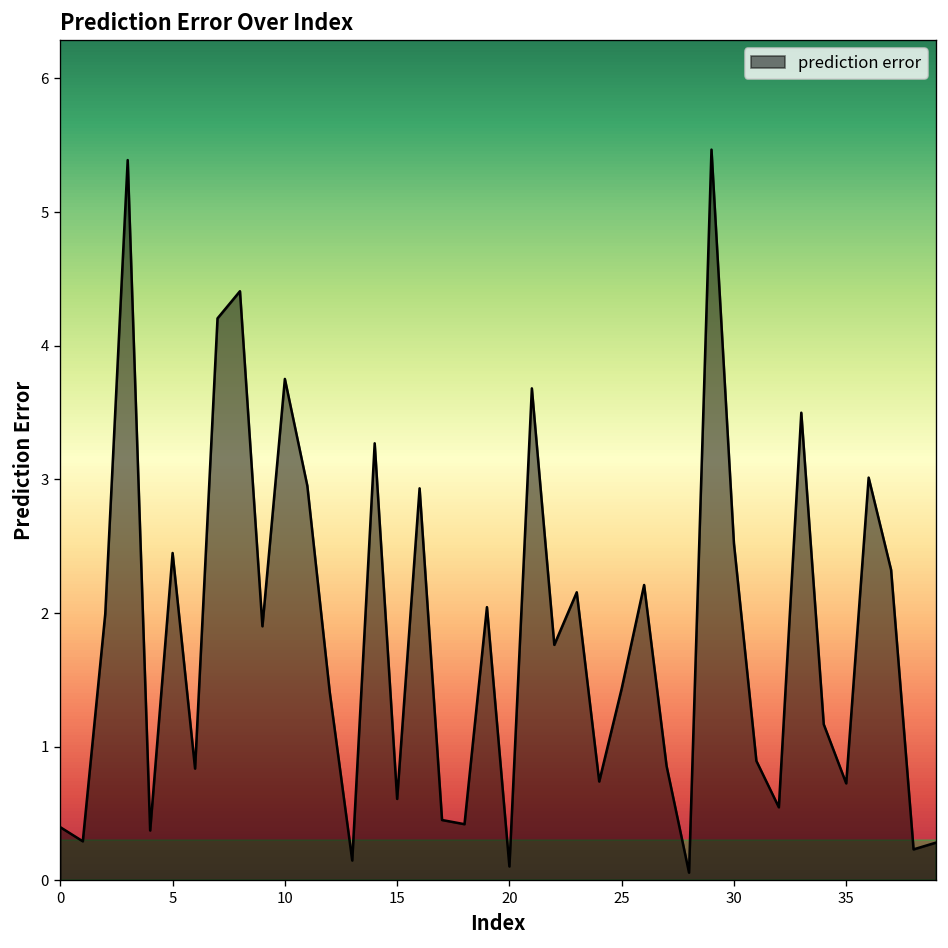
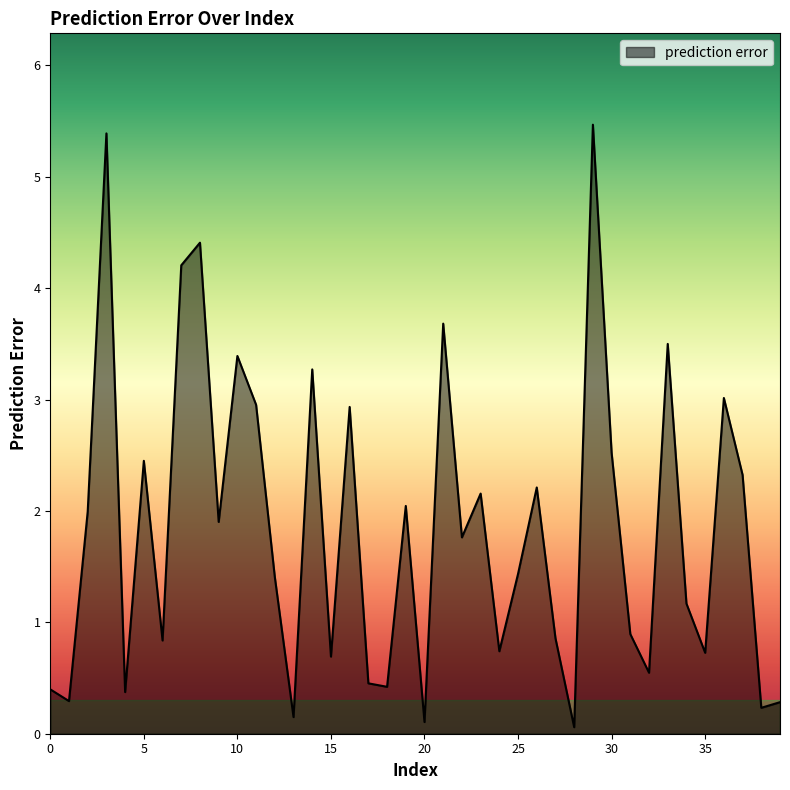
10: 3.75 -> 3.39
15: 0.61 -> 0.69
